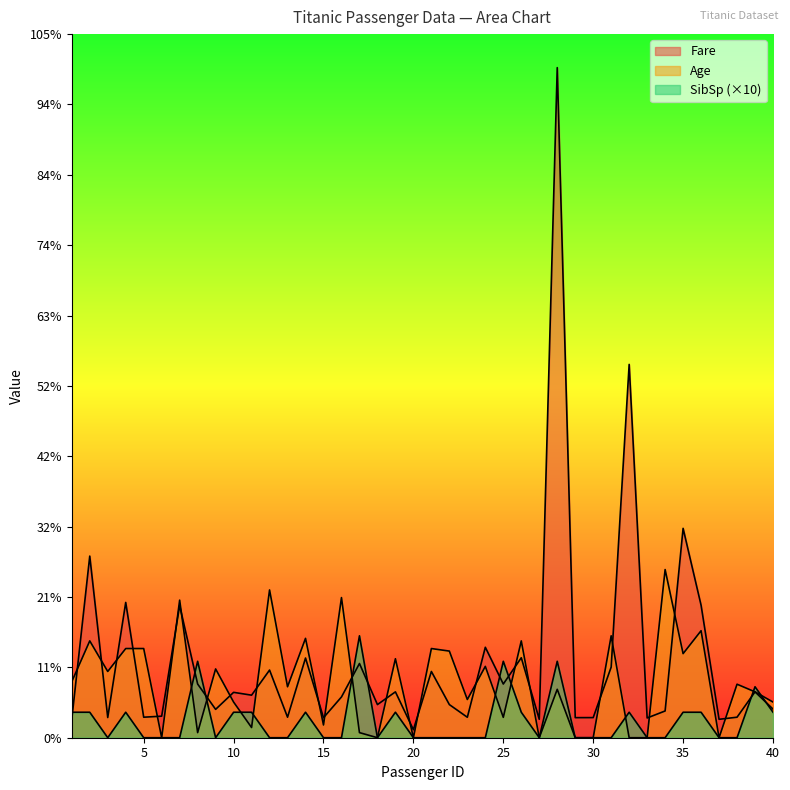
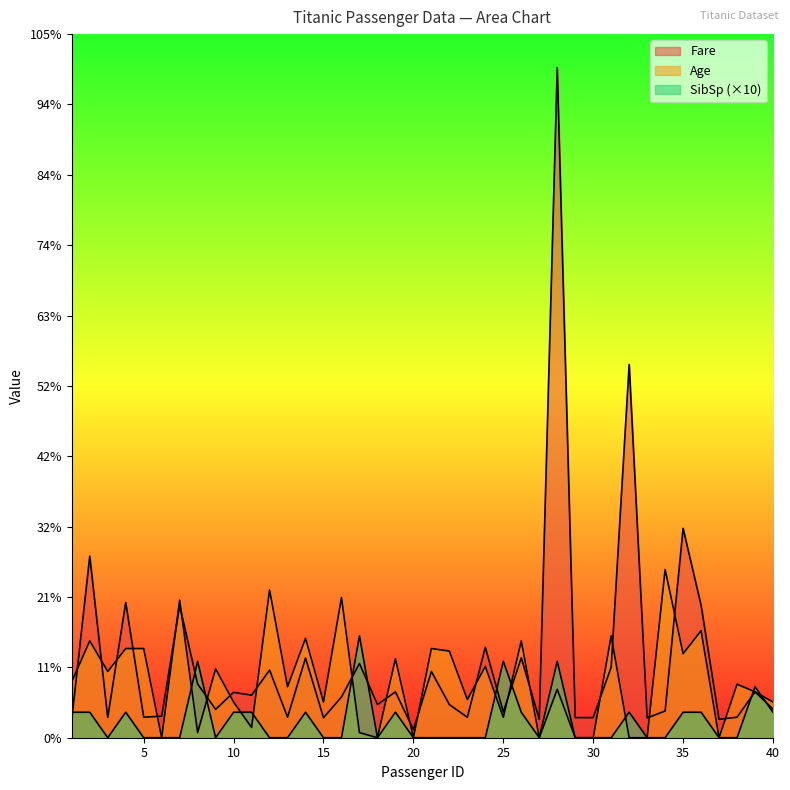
Age, 15: 2% -> 5%
Fare, 25: 8% -> 4%
